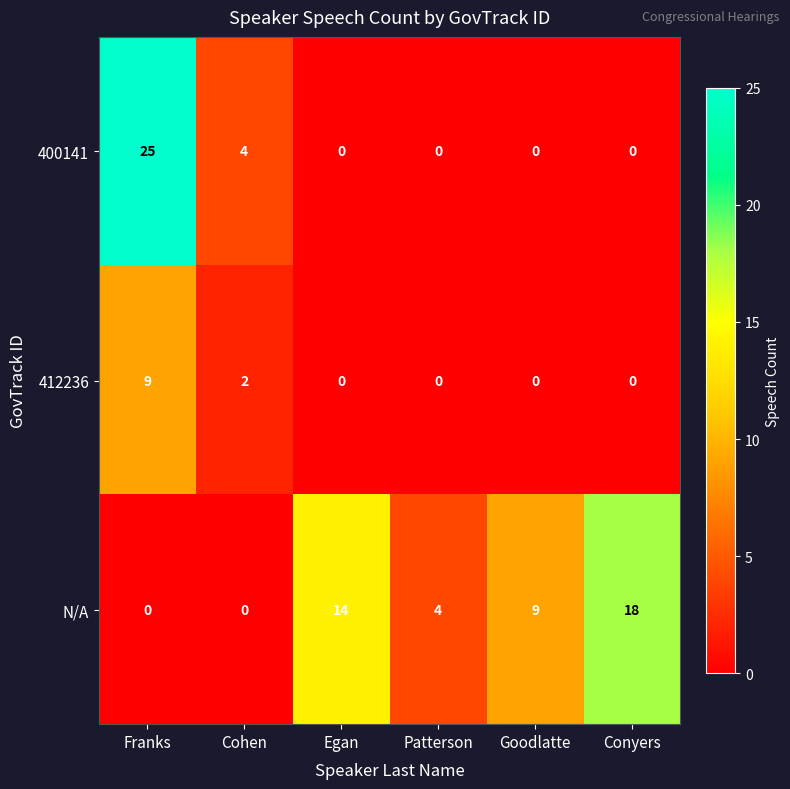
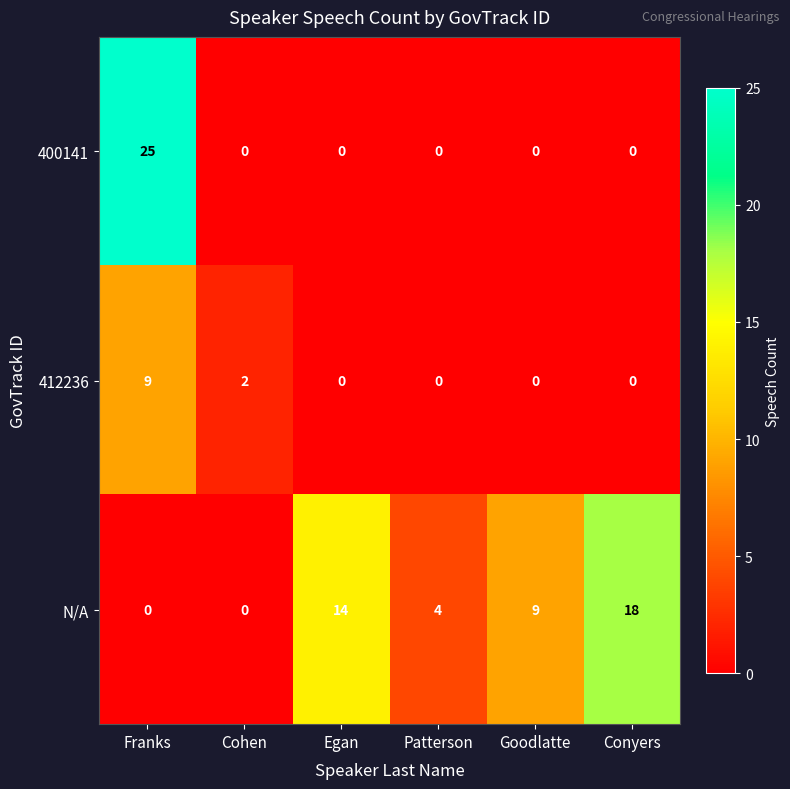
400141, Cohen: 4 -> 0
